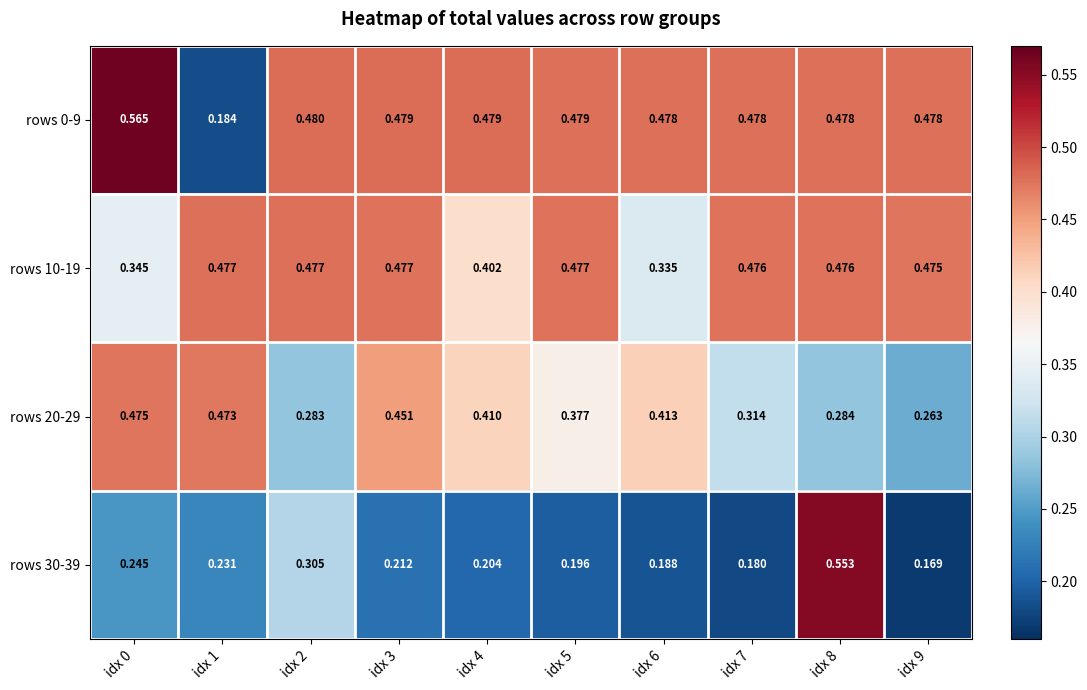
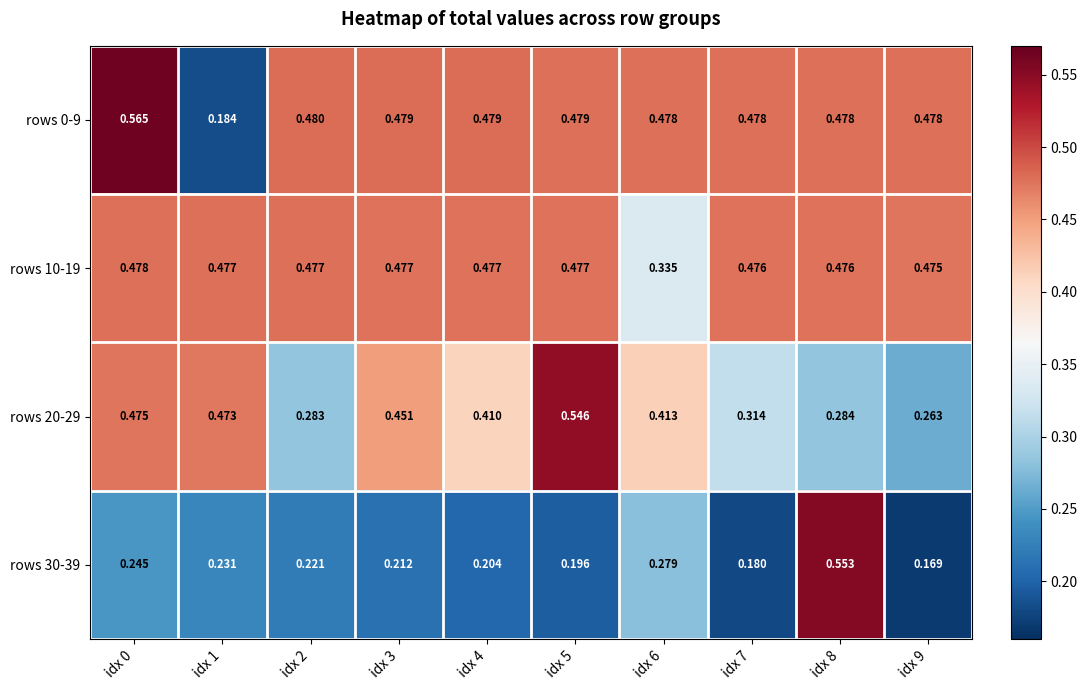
rows 10-19, idx 0: 0.345 -> 0.478
rows 10-19, idx 4: 0.402 -> 0.477
rows 20-29, idx 5: 0.377 -> 0.546
rows 30-39, idx 2: 0.305 -> 0.221
rows 30-39, idx 6: 0.188 -> 0.279
